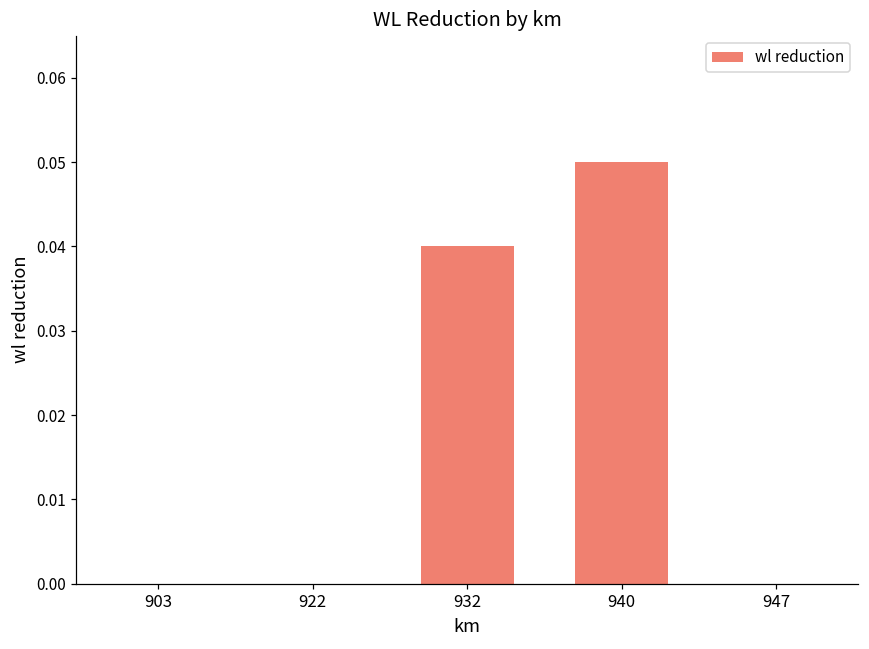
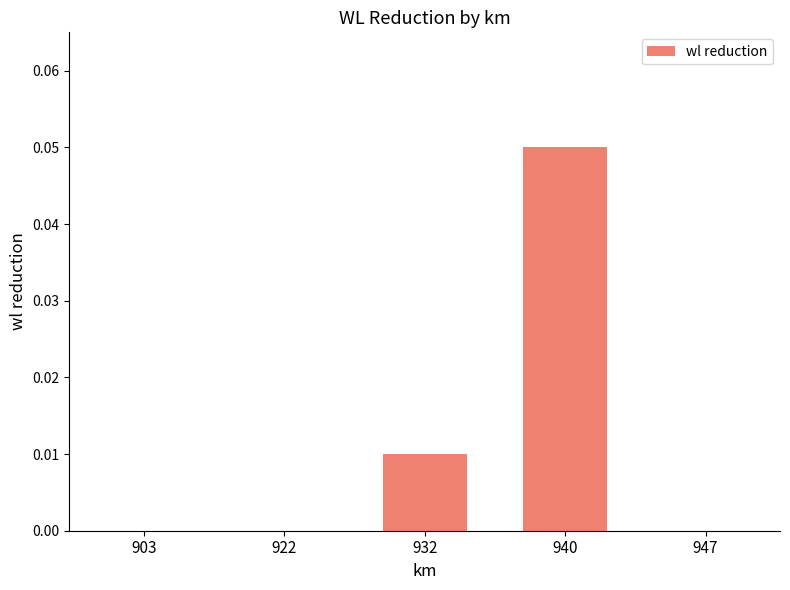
932: 0.04 -> 0.01
